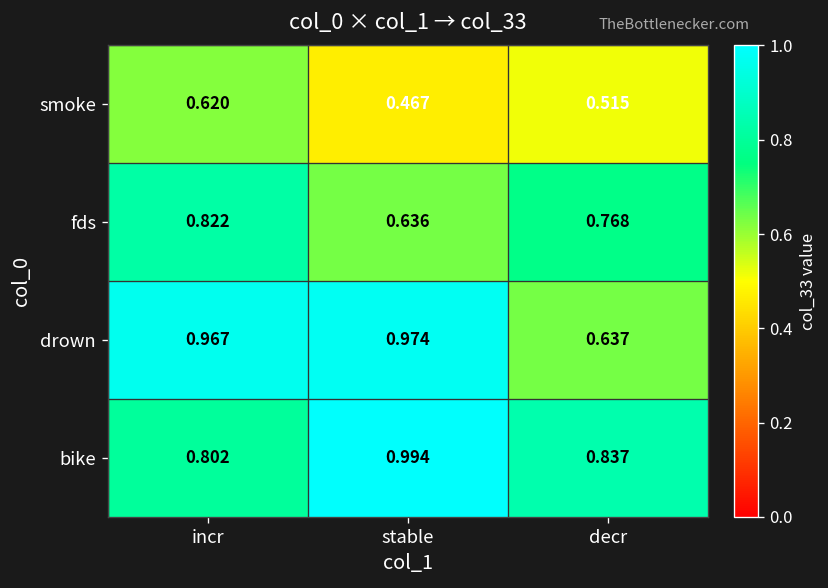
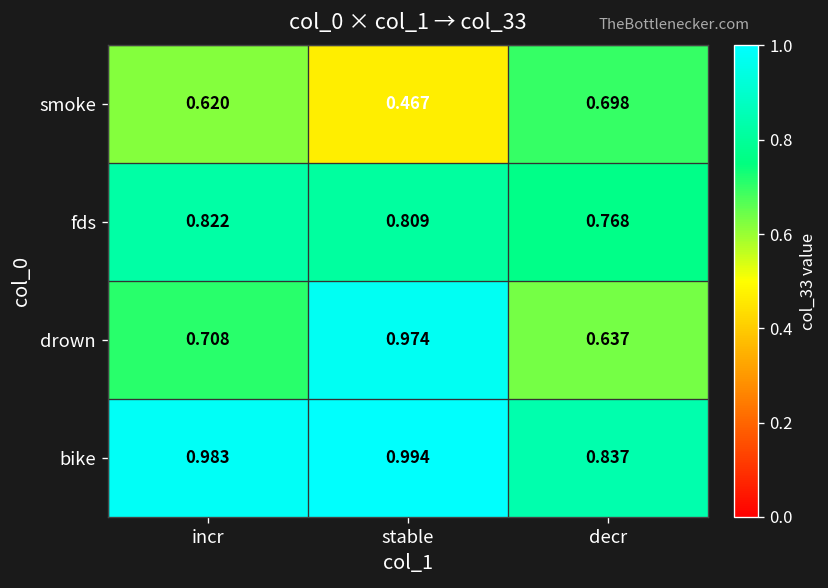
smoke, decr: 0.515 -> 0.698
fds, stable: 0.636 -> 0.809
drown, incr: 0.967 -> 0.708
bike, incr: 0.802 -> 0.983
